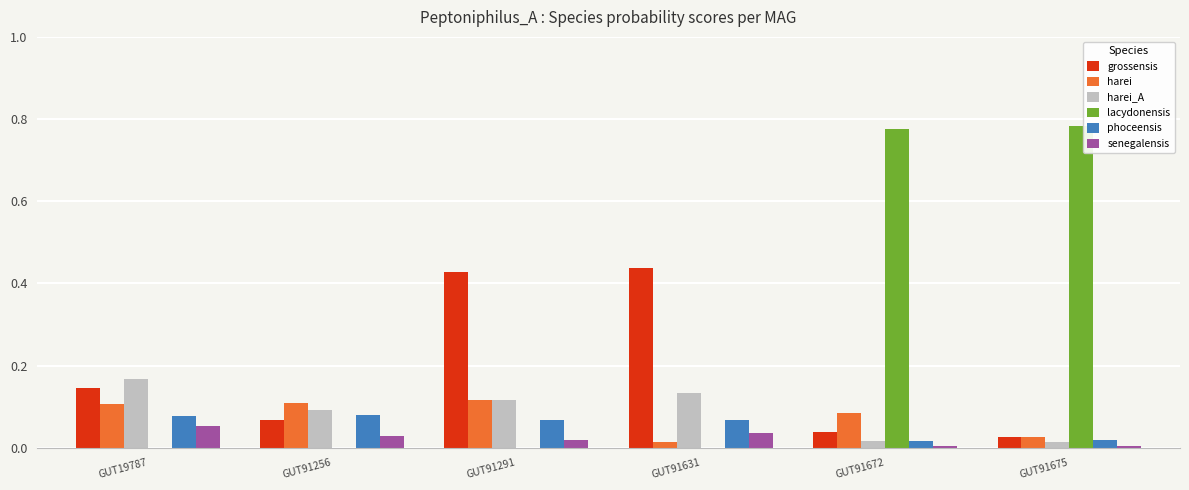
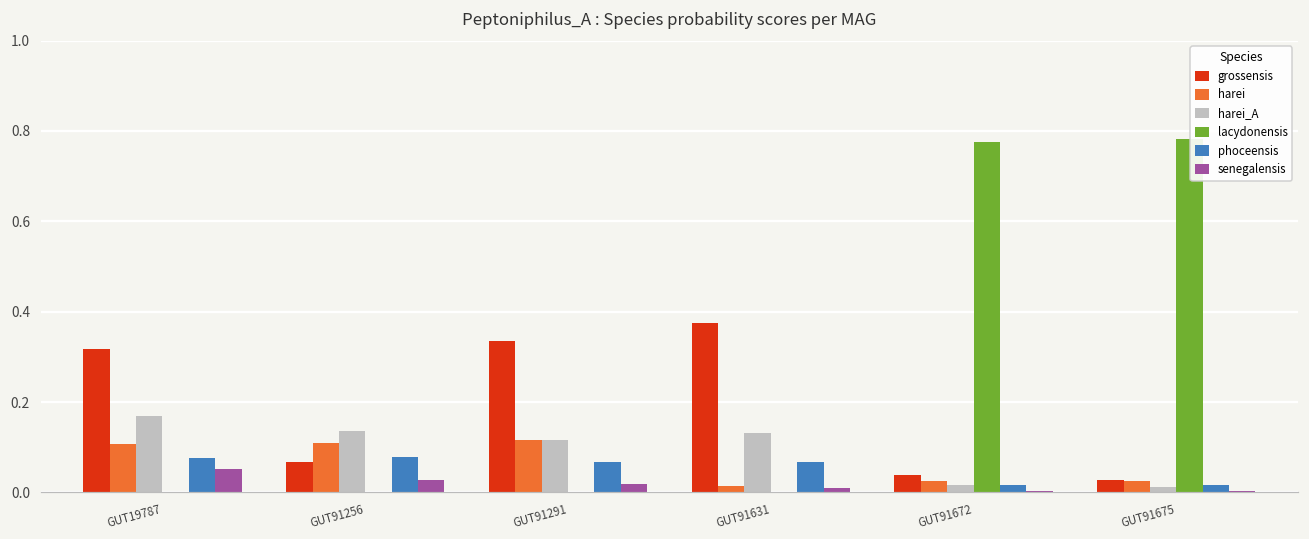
grossensis, GUT19787: 0.15 -> 0.32
harei_A, GUT91256: 0.09 -> 0.14
grossensis, GUT91291: 0.43 -> 0.34
grossensis, GUT91631: 0.44 -> 0.38
senegalensis, GUT91631: 0.04 -> 0.01
harei, GUT91672: 0.08 -> 0.02
